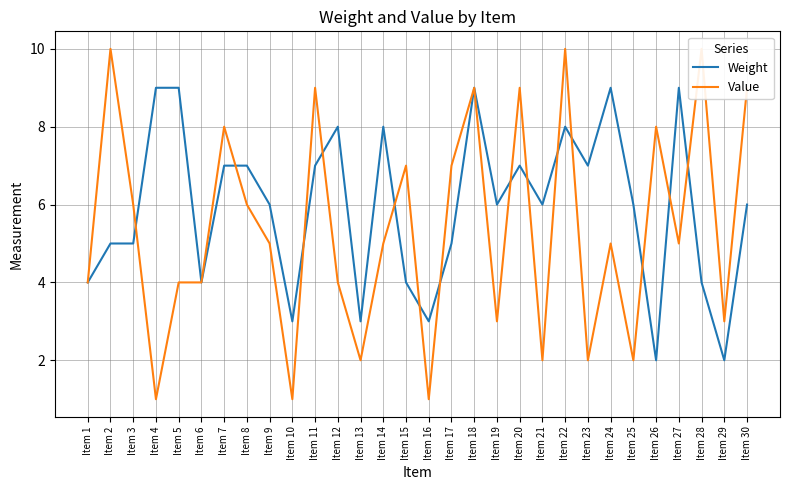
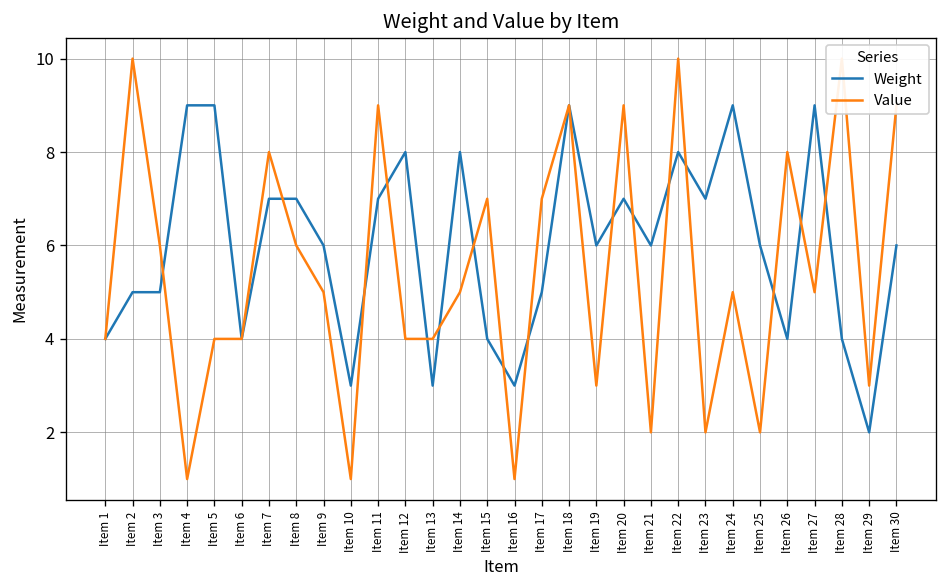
Value, Item 13: 2 -> 4
Weight, Item 26: 2 -> 4
